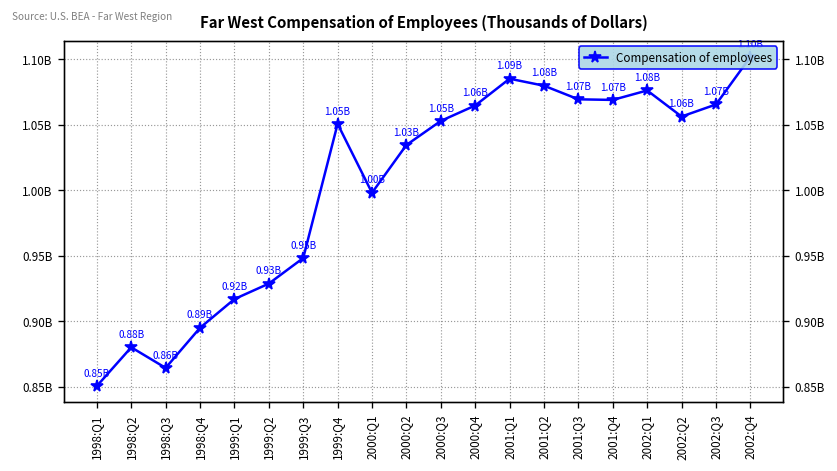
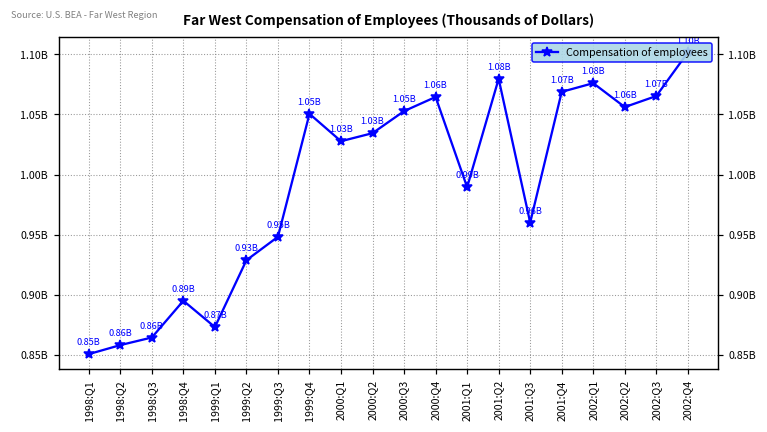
1998:Q2: 0.88B -> 0.86B
1999:Q1: 0.92B -> 0.87B
2000:Q1: 1.00B -> 1.03B
2001:Q1: 1.09B -> 0.99B
2001:Q3: 1.07B -> 0.96B
